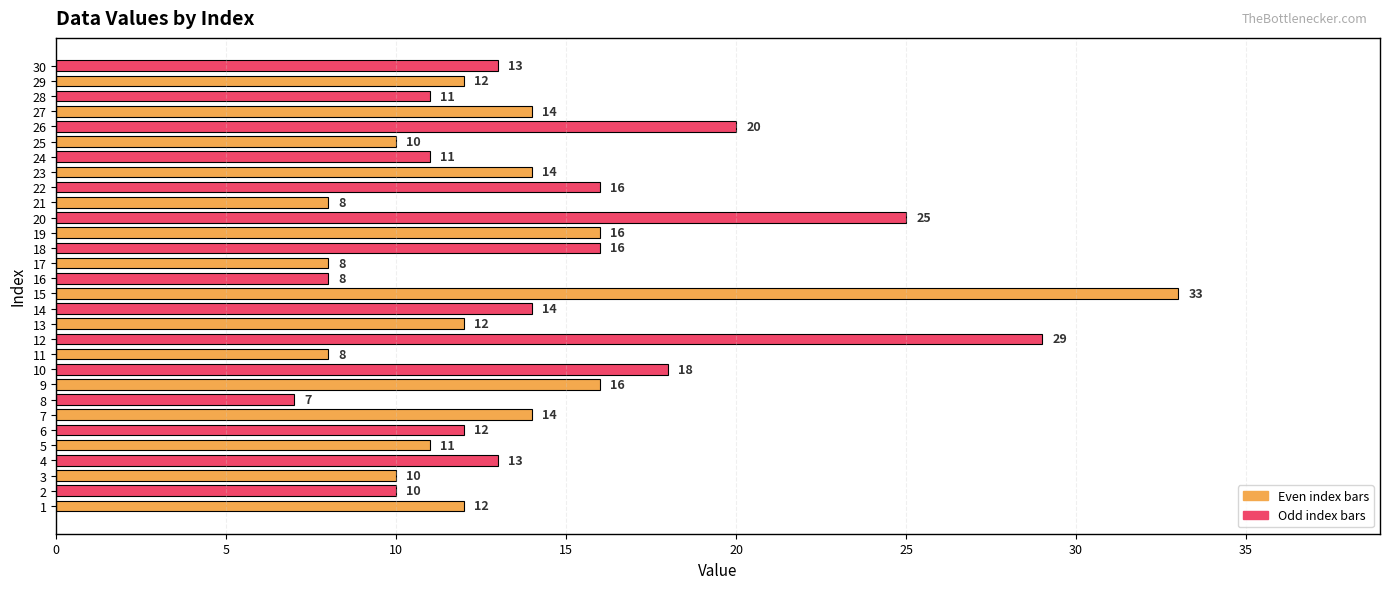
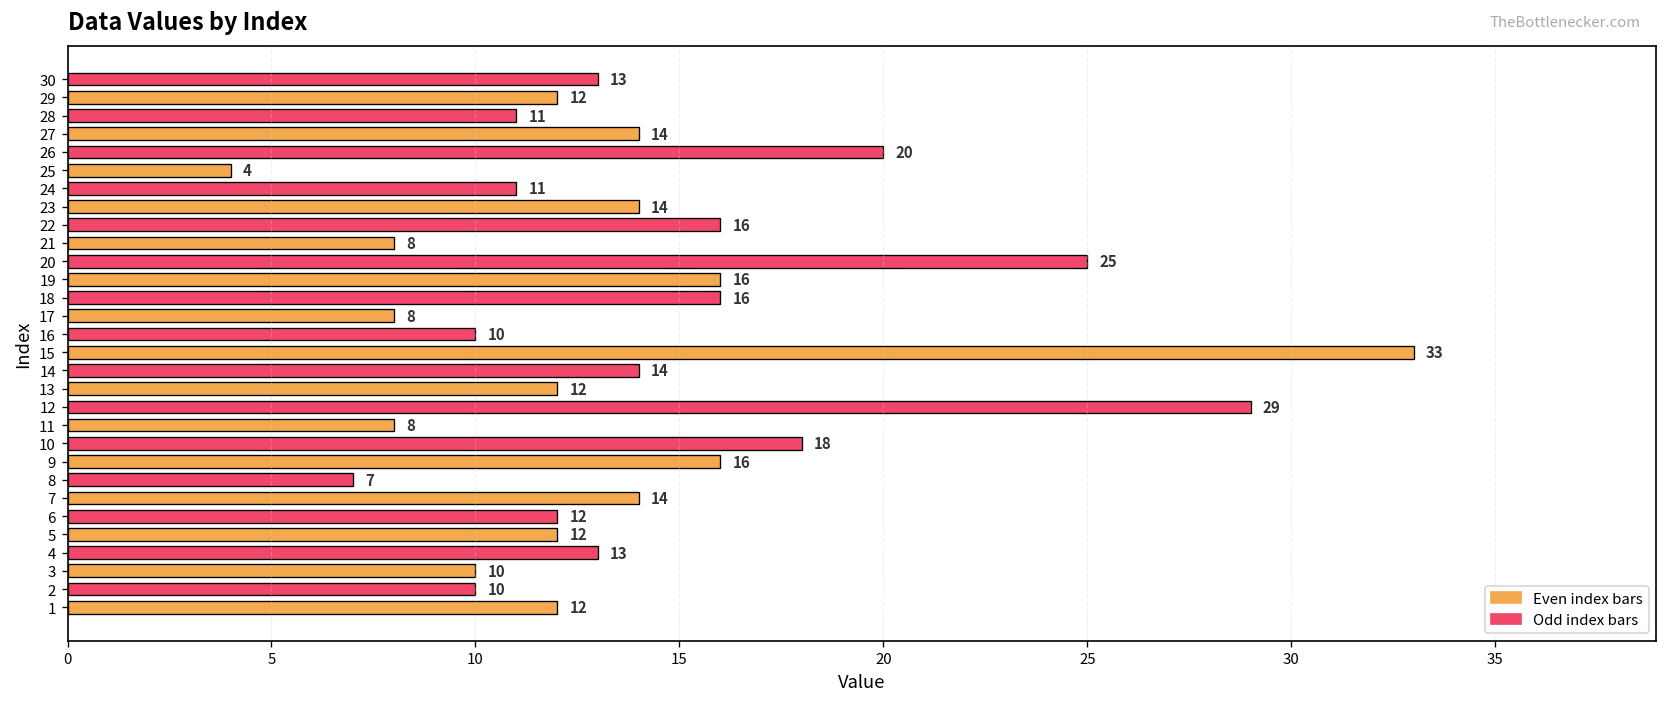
25: 10 -> 4
16: 8 -> 10
5: 11 -> 12
